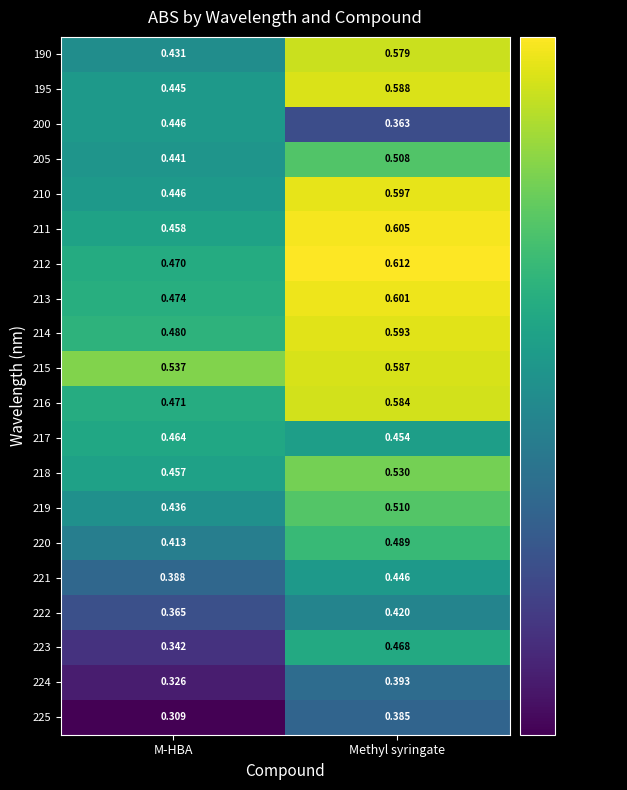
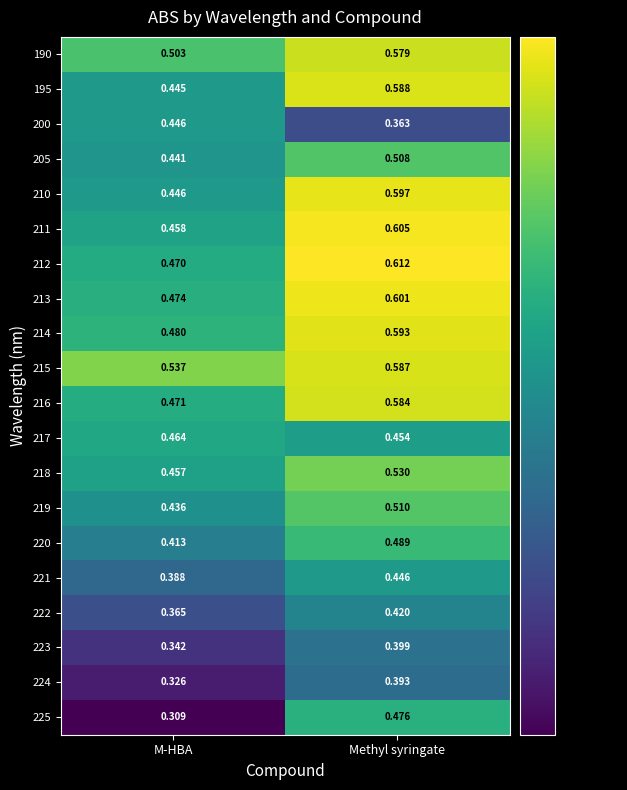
190, M-HBA: 0.431 -> 0.503
223, Methyl syringate: 0.468 -> 0.399
225, Methyl syringate: 0.385 -> 0.476
